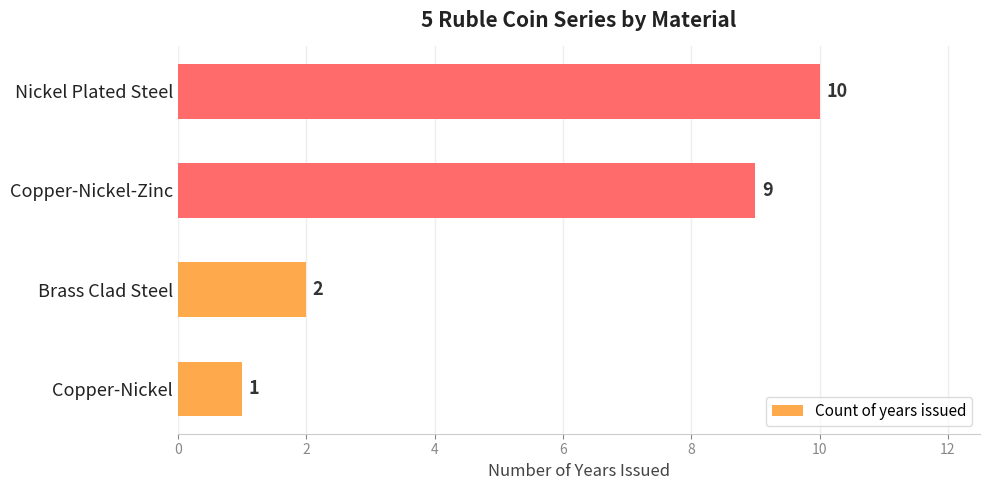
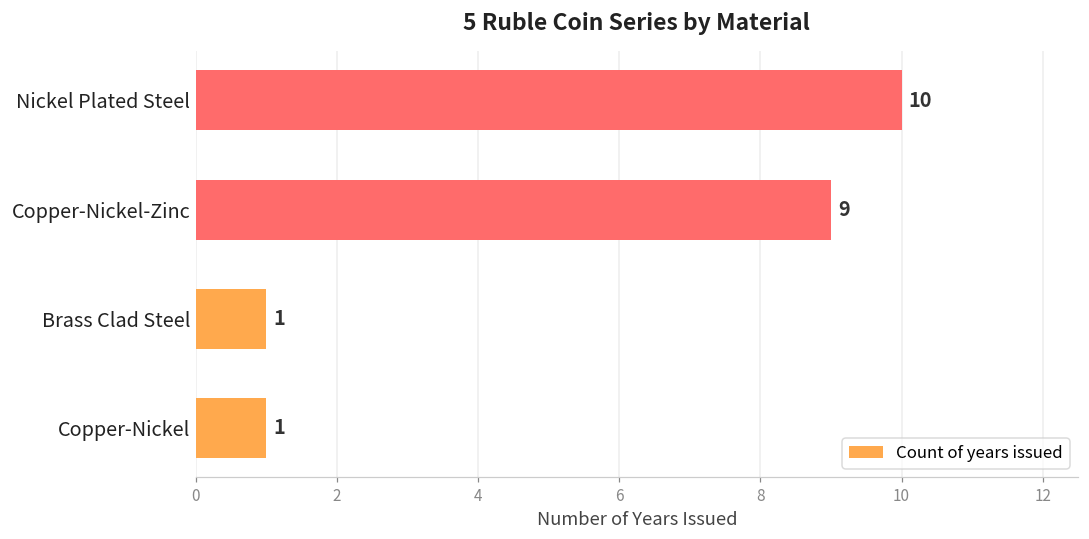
Brass Clad Steel: 2 -> 1
